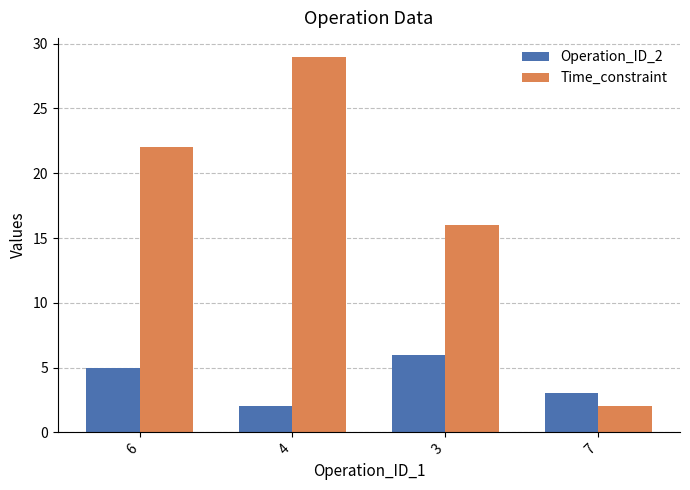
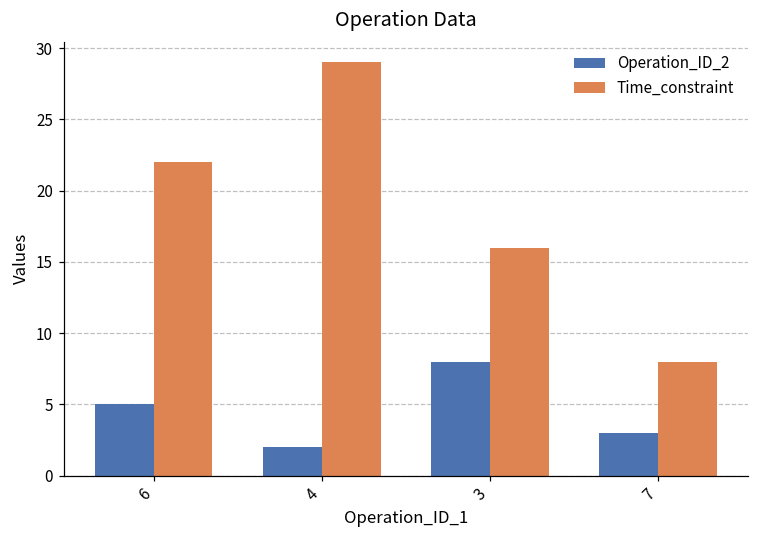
Operation_ID_2, 3: 6 -> 8
Time_constraint, 7: 2 -> 8
